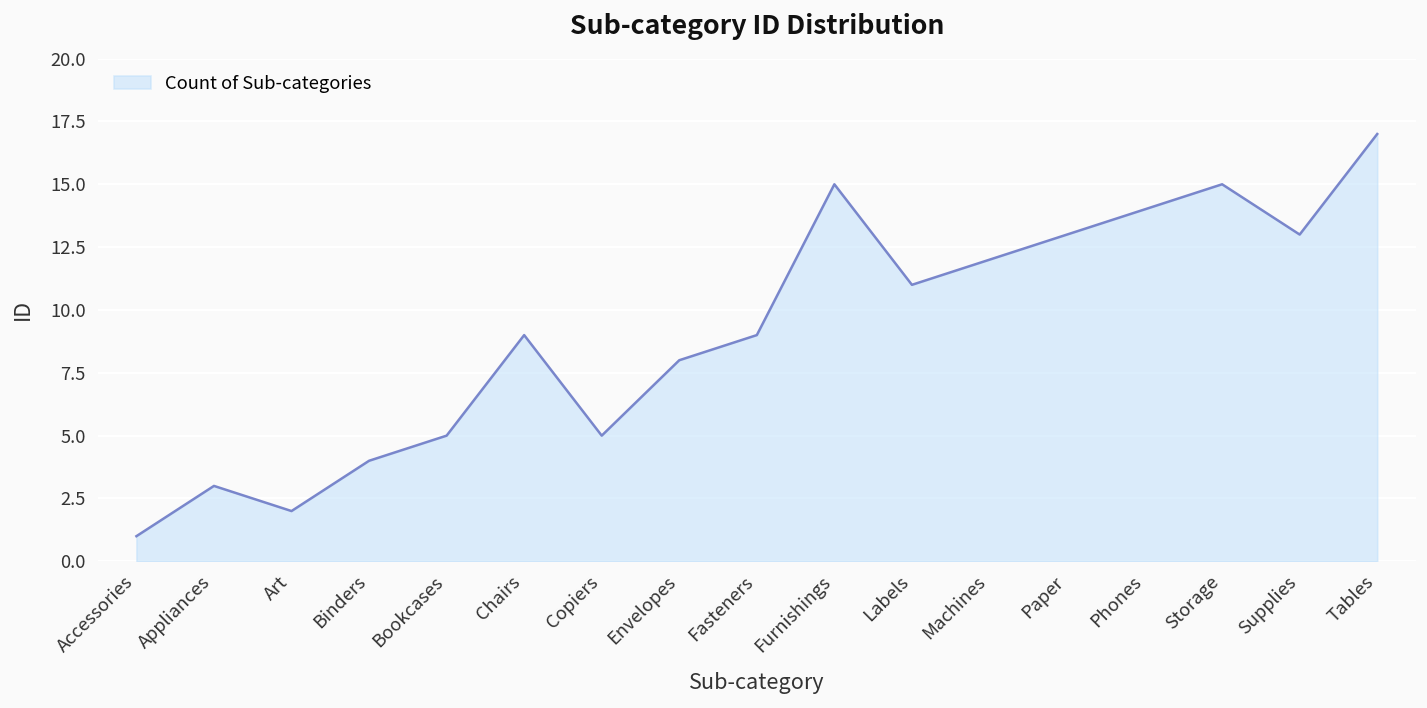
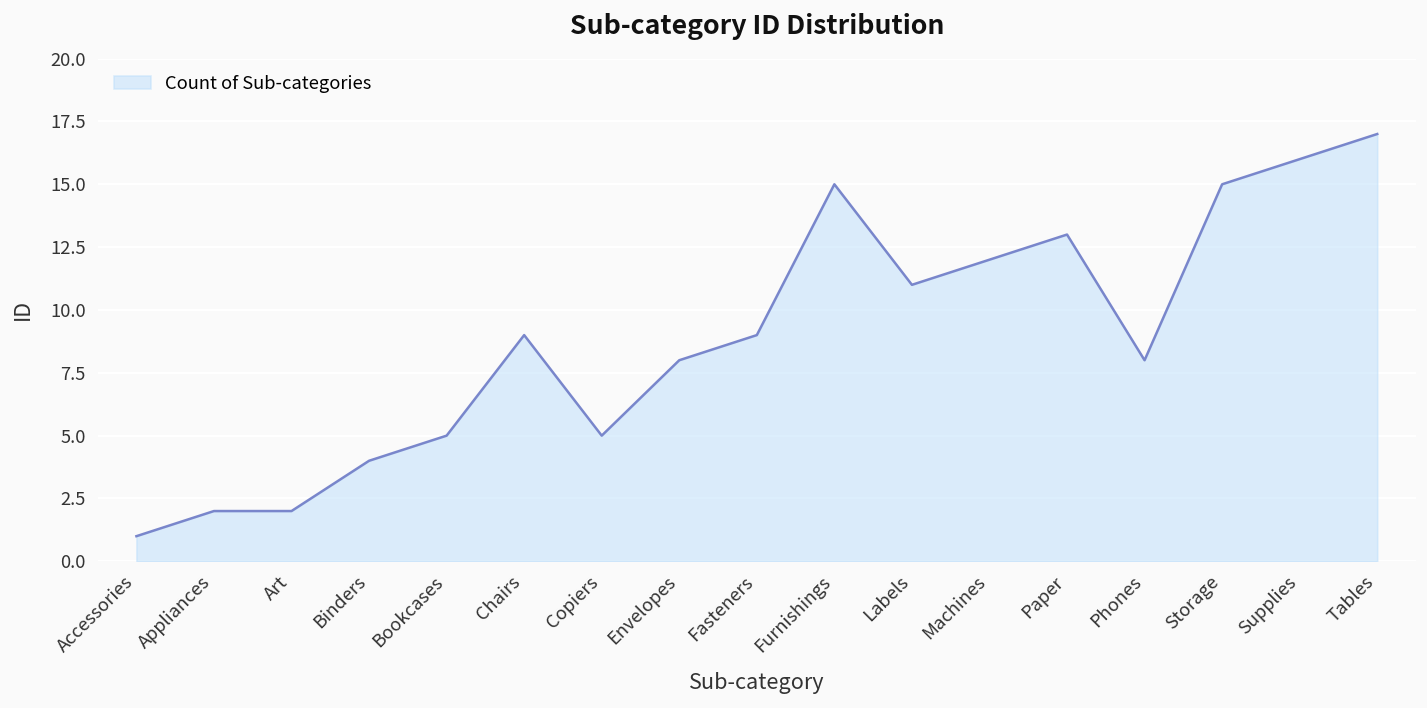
Appliances: 3 -> 2
Phones: 14 -> 8
Supplies: 13 -> 16
